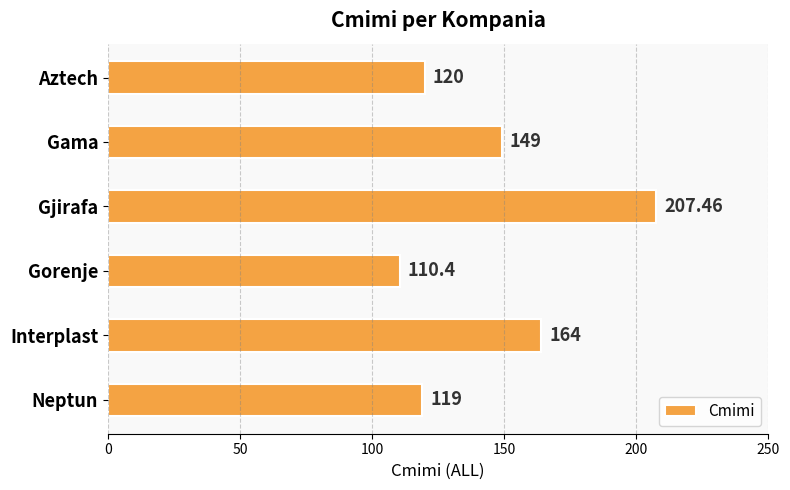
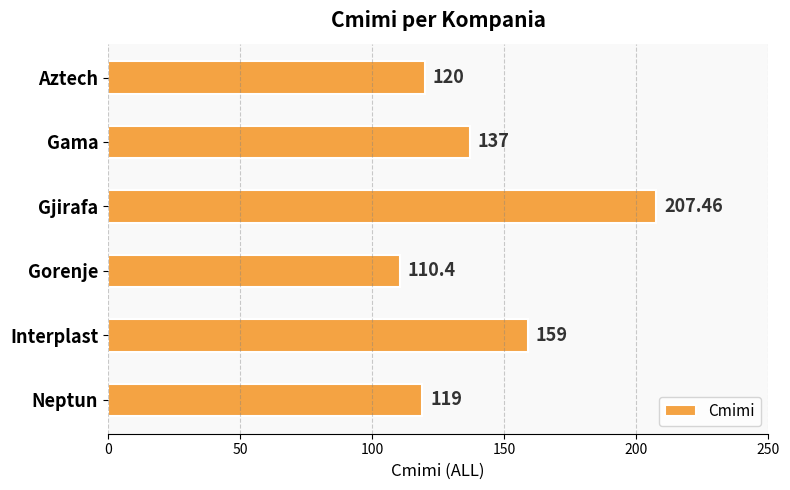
Gama: 149 -> 137
Interplast: 164 -> 159
